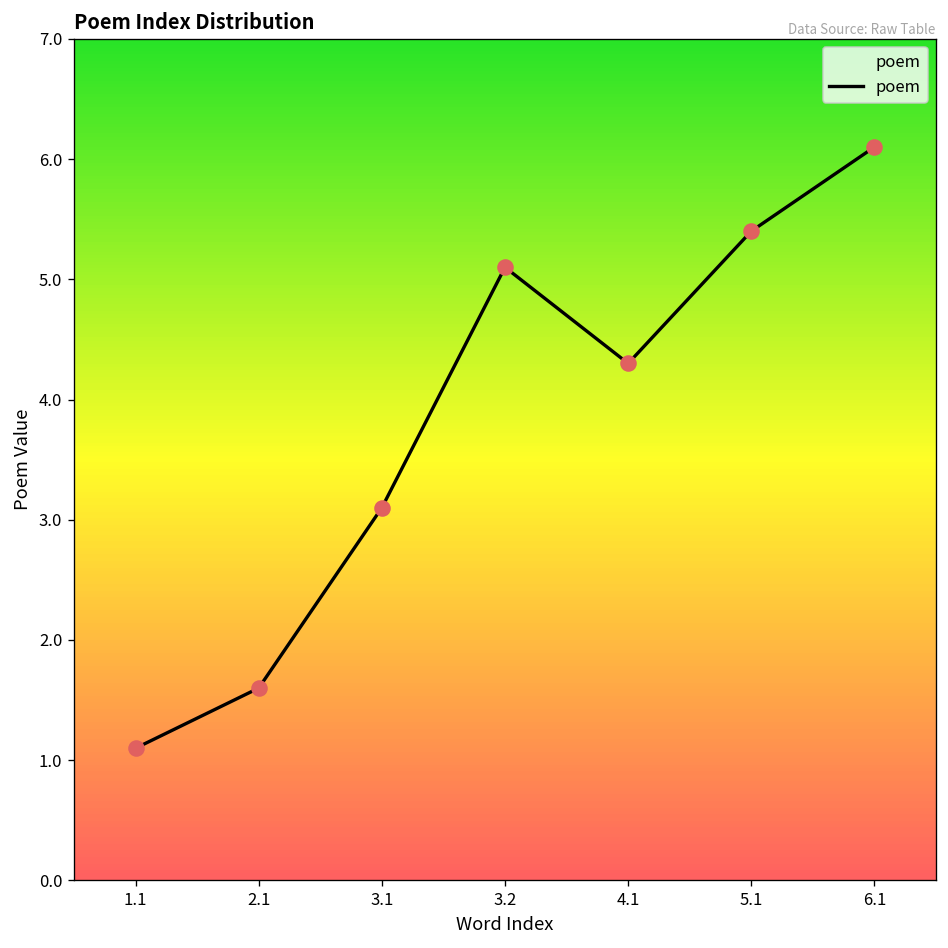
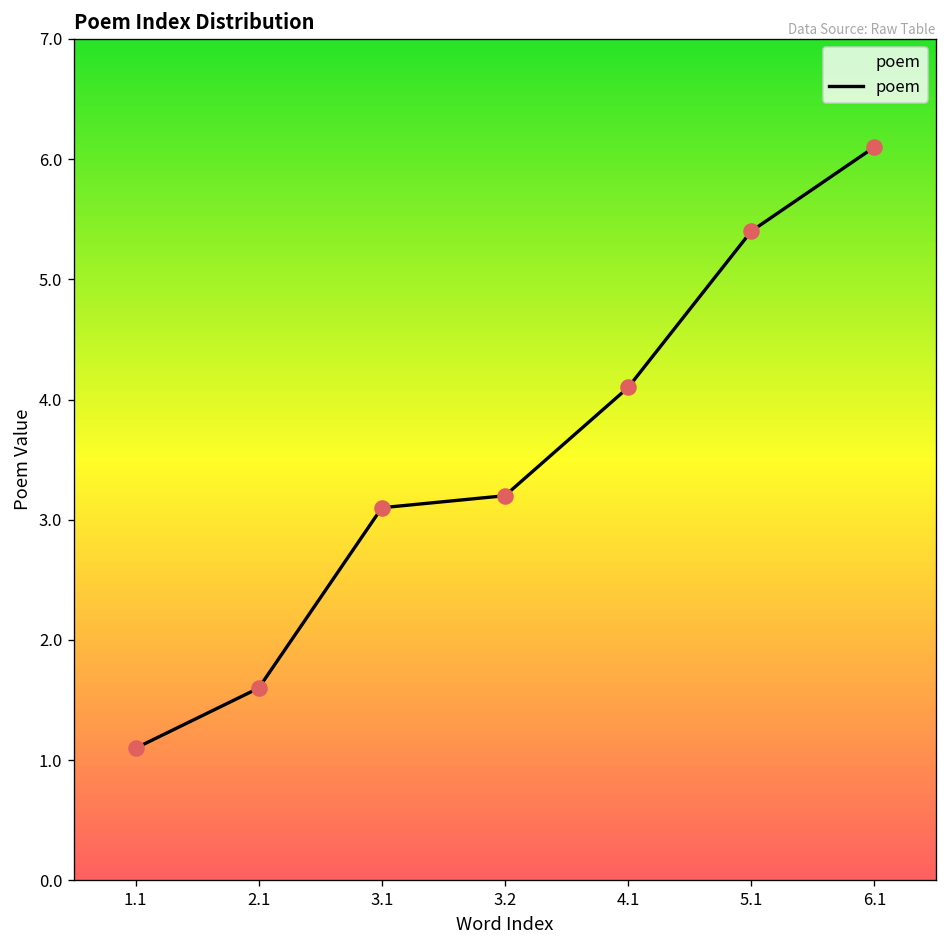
3.2: 5.1 -> 3.2
4.1: 4.3 -> 4.1
